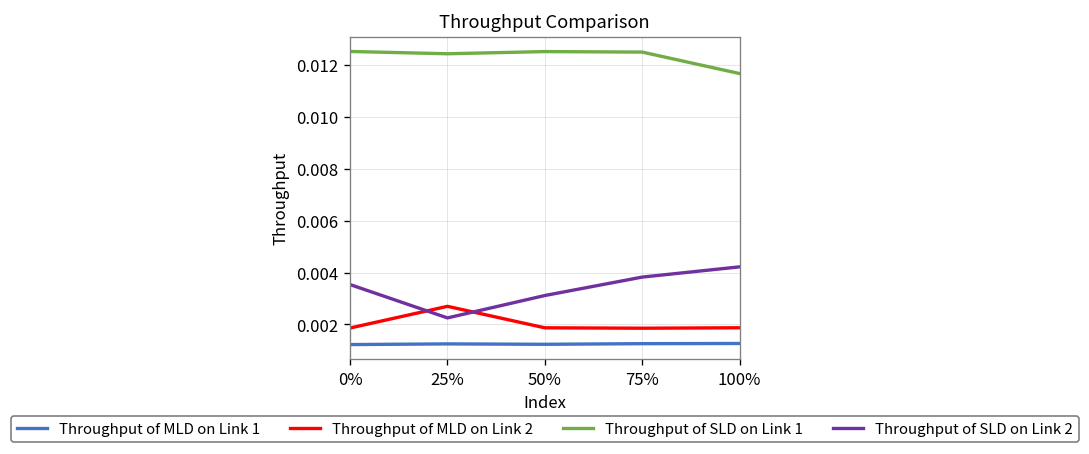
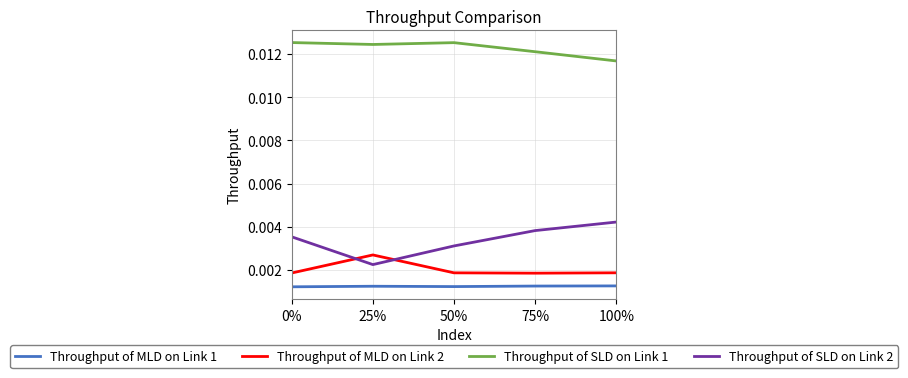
Throughput of SLD on Link 1, 75%: 0.0125 -> 0.0121
